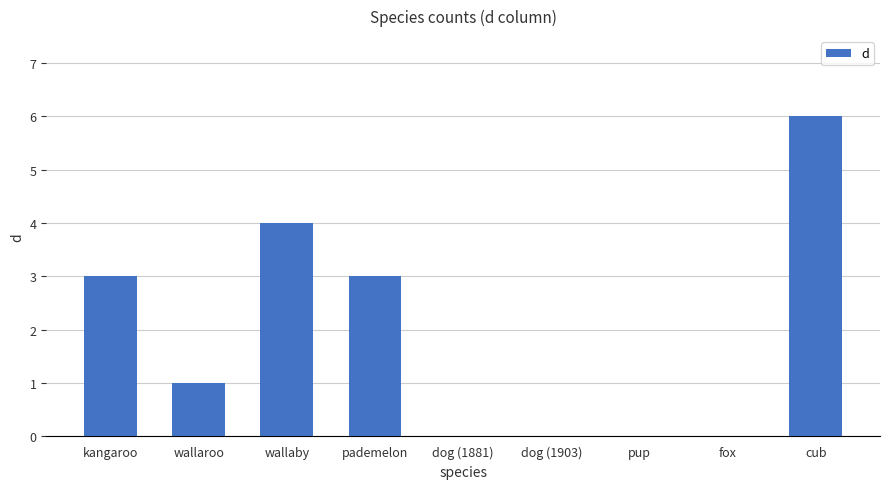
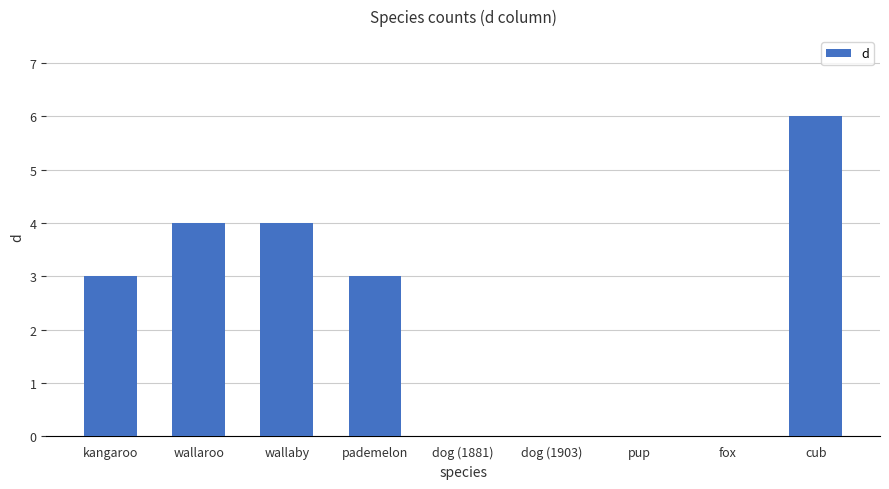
wallaroo: 1 -> 4
